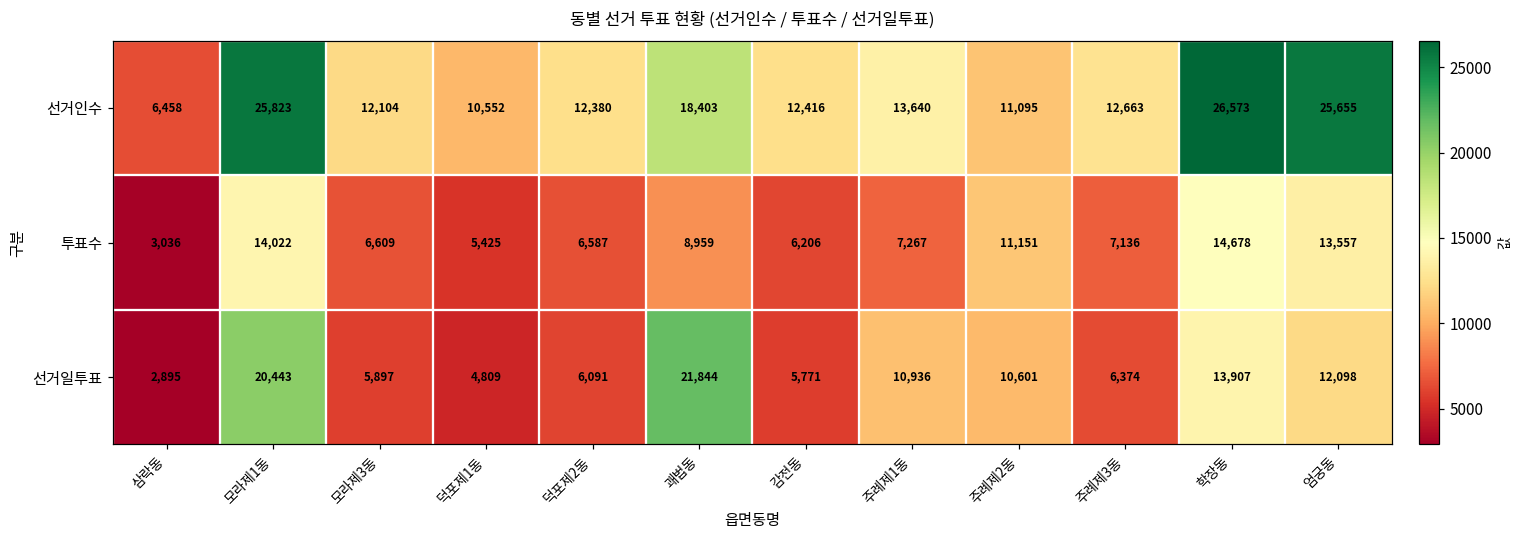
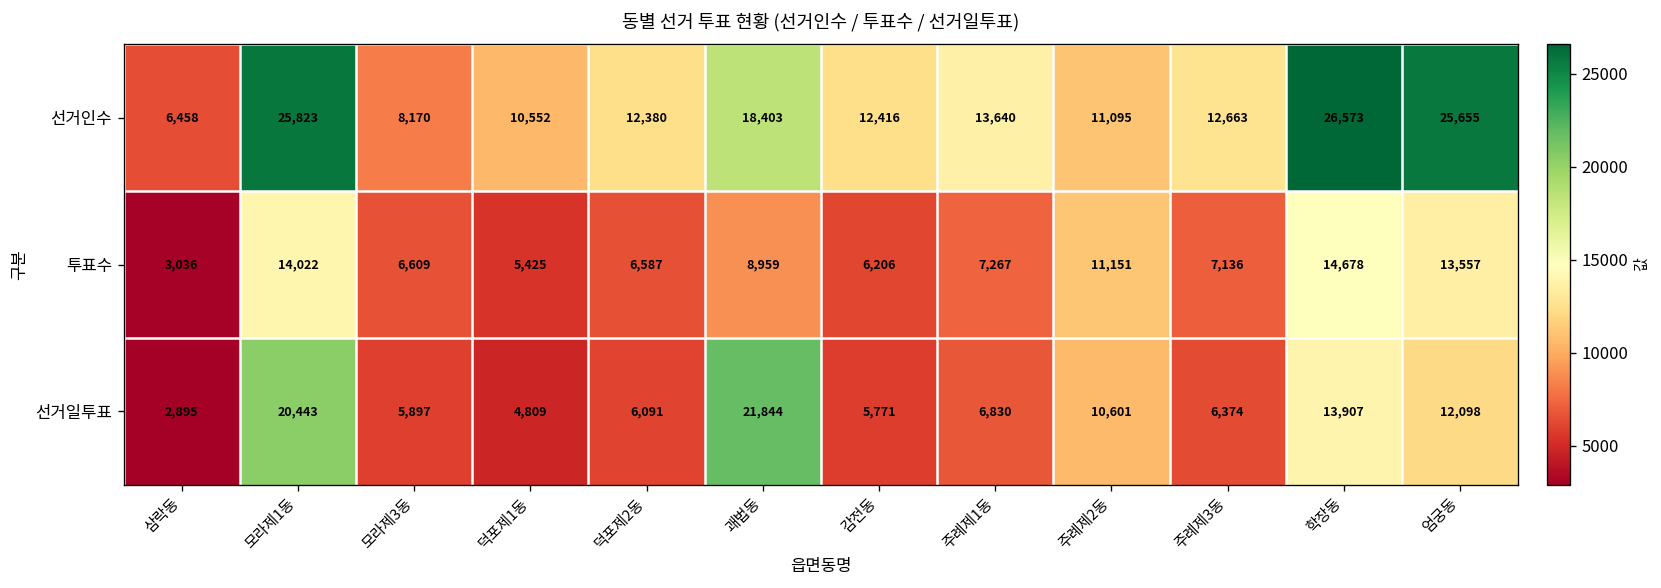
선거인수, 모라제3동: 12,104 -> 8,170
선거일투표, 주례제1동: 10,936 -> 6,830
